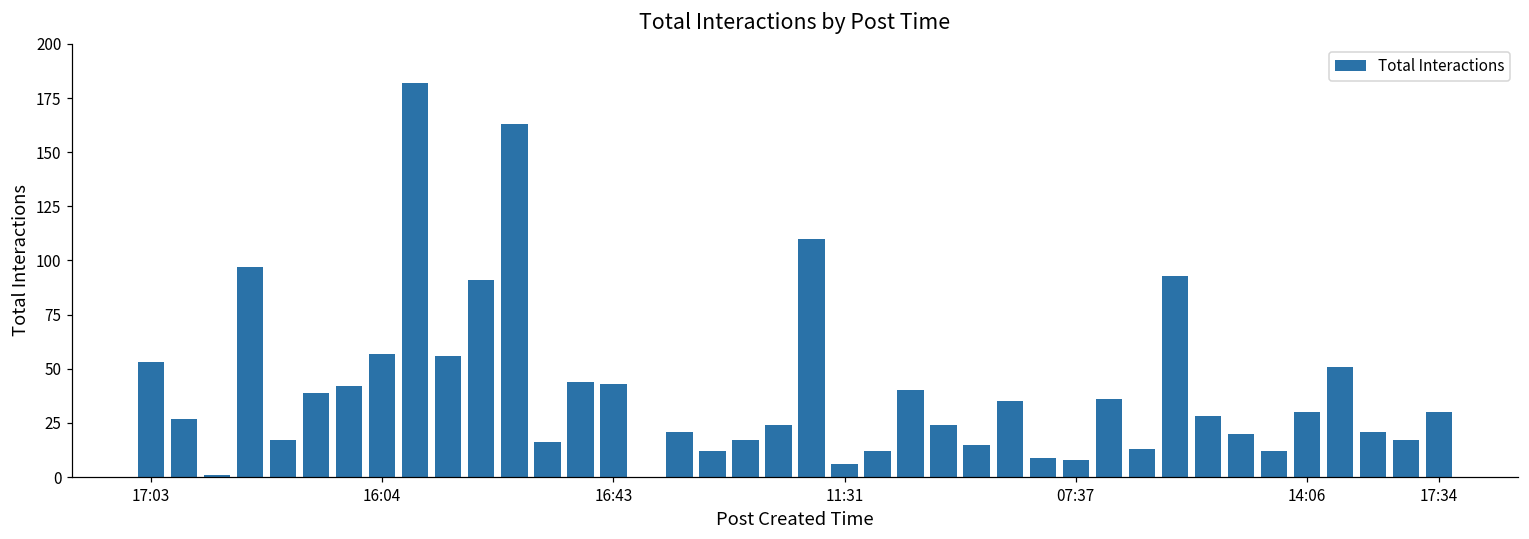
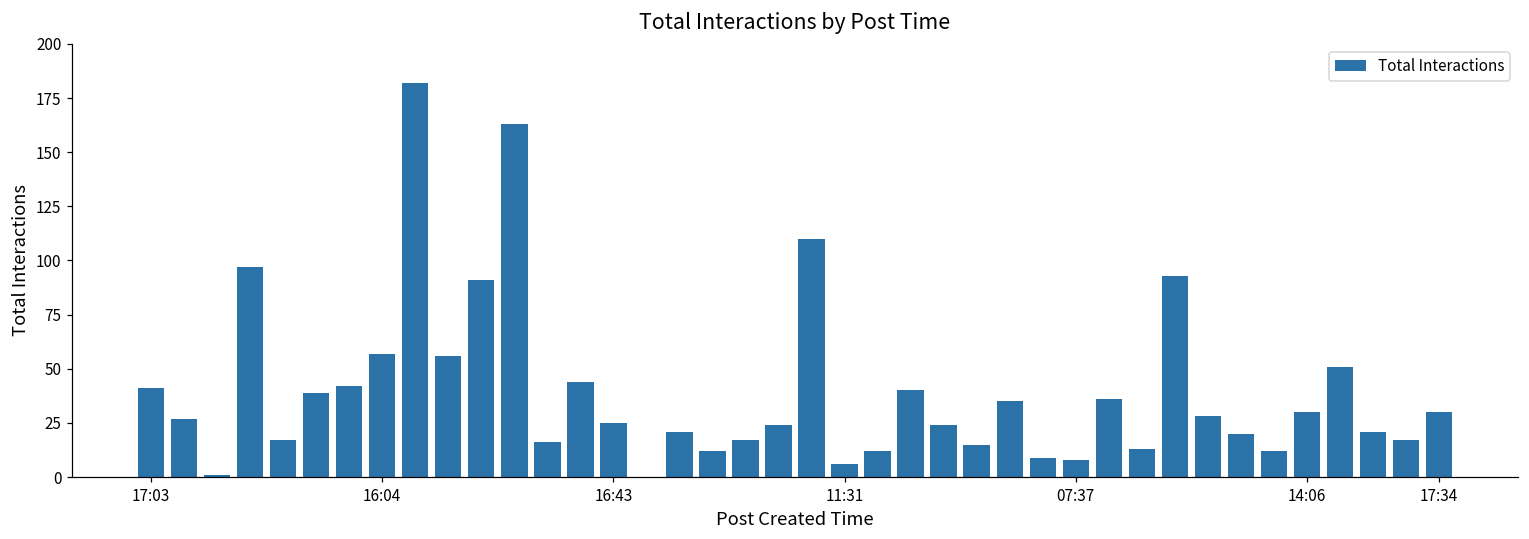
17:03: 53 -> 41
16:43: 43 -> 25
